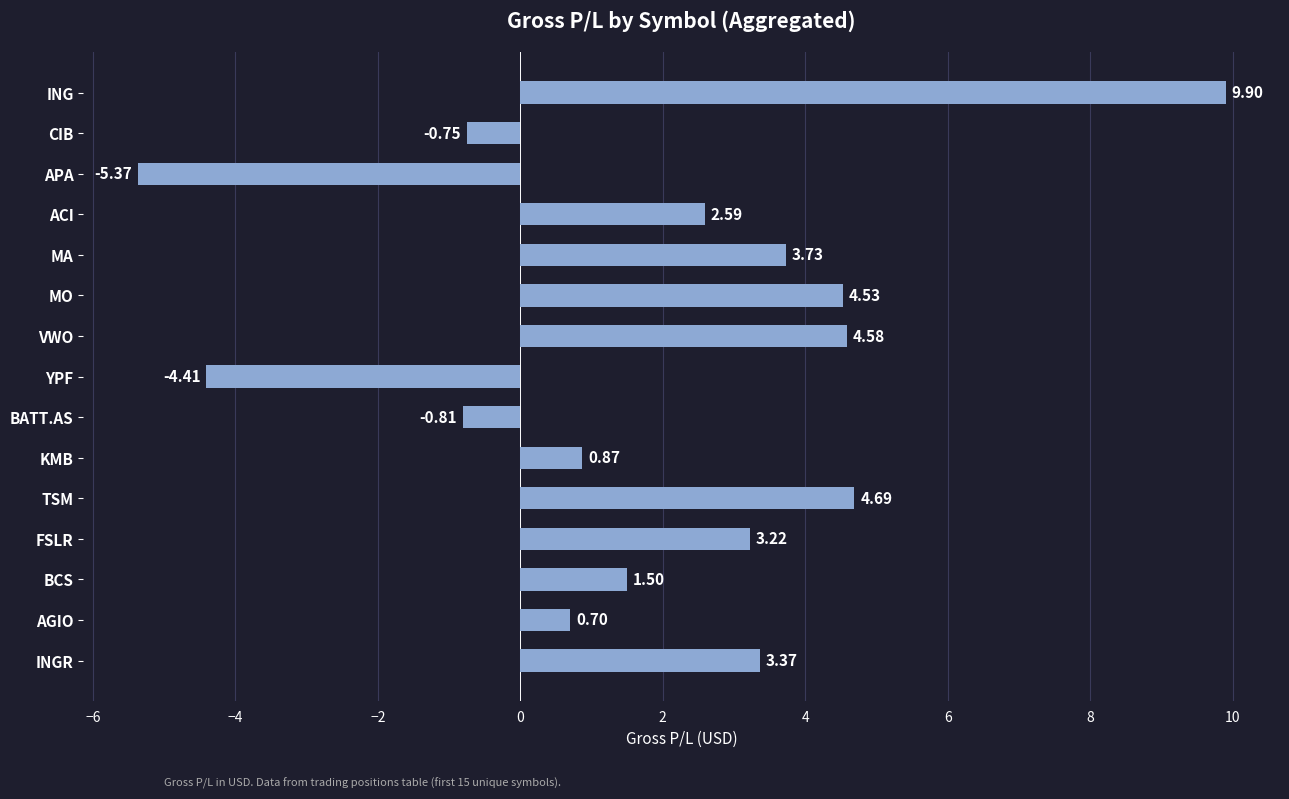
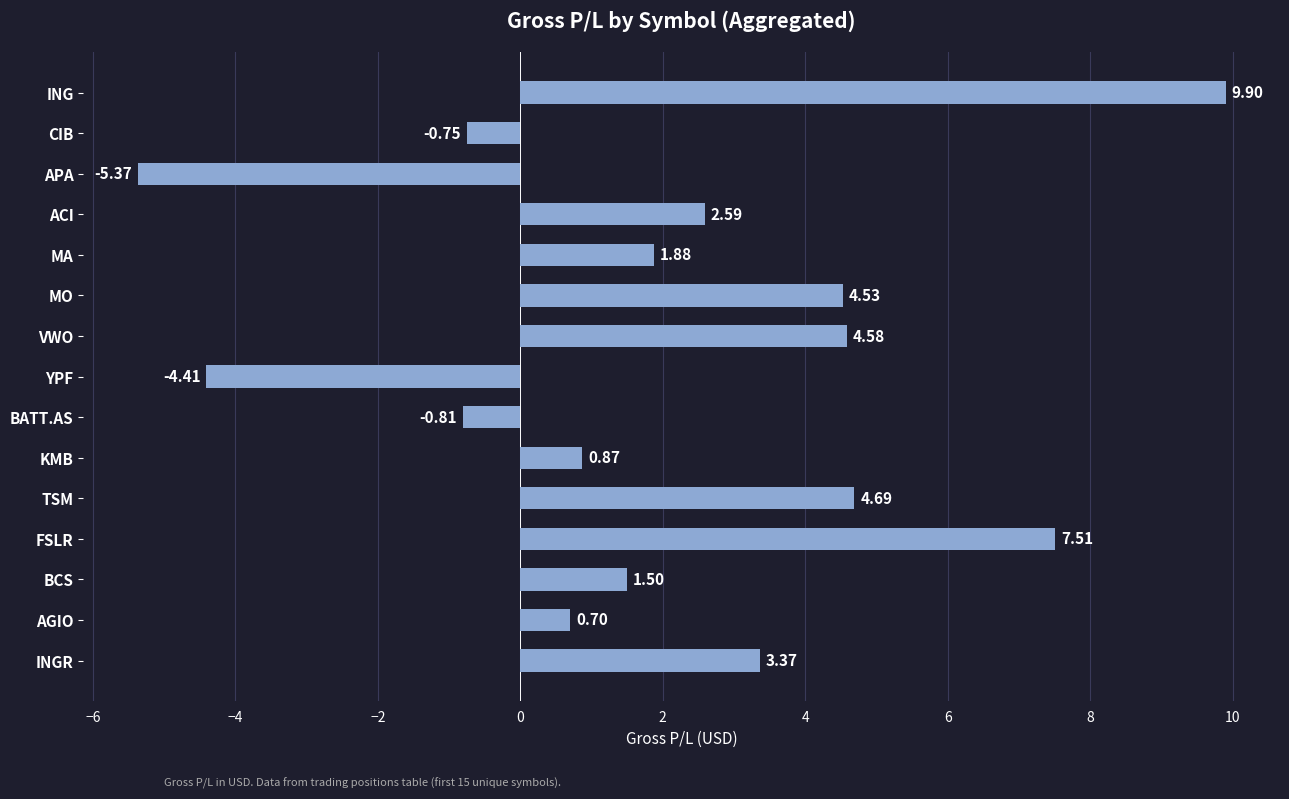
MA: 3.73 -> 1.88
FSLR: 3.22 -> 7.51
